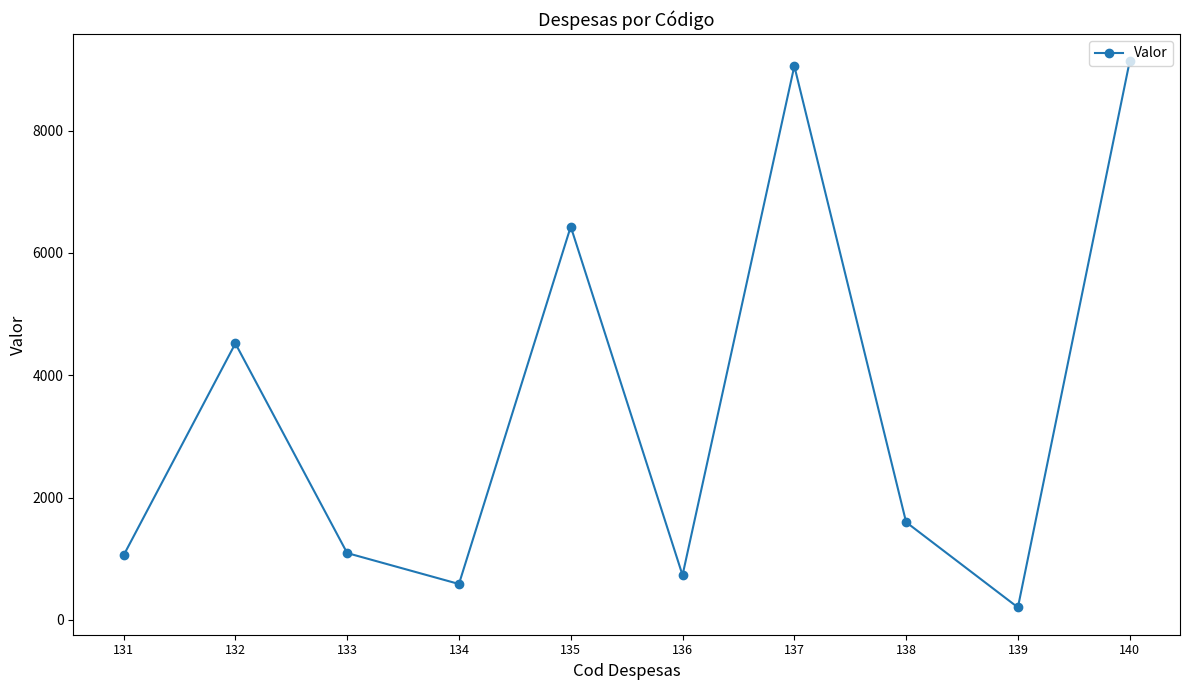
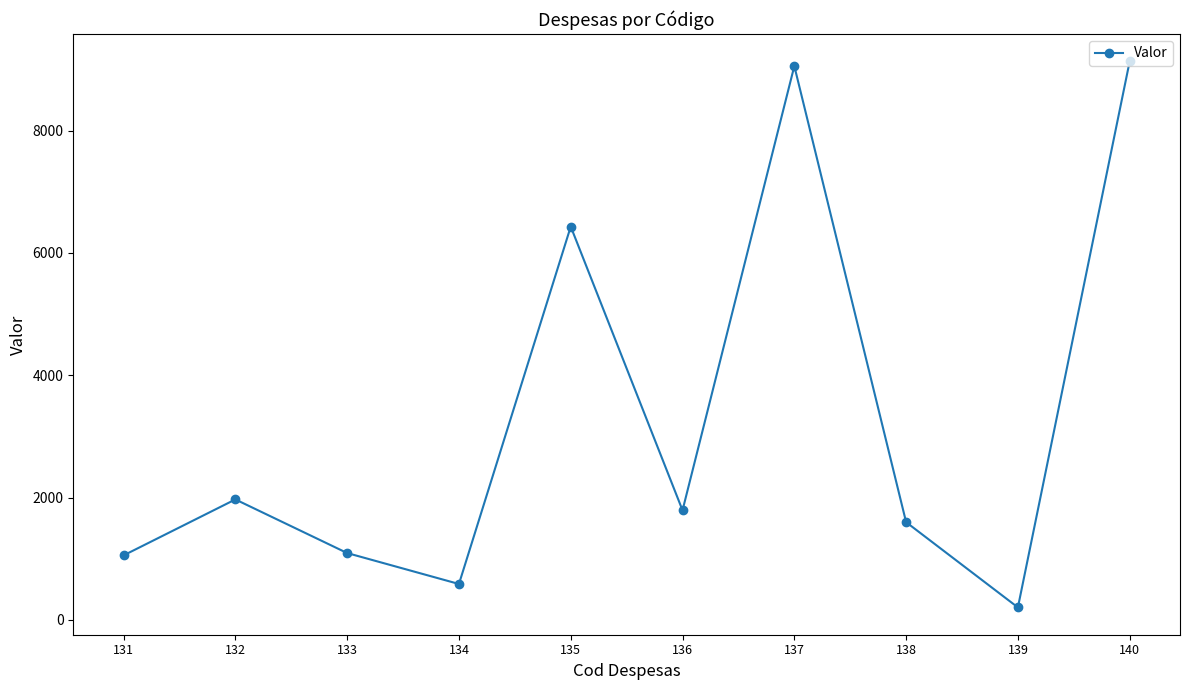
132: 4500 -> 2000
136: 700 -> 1800
